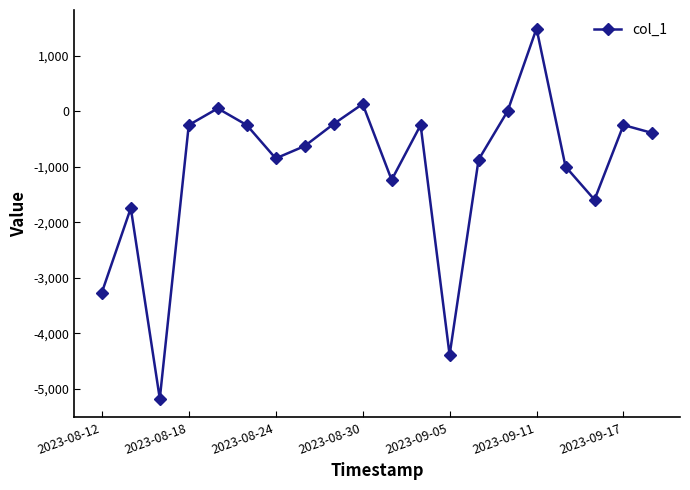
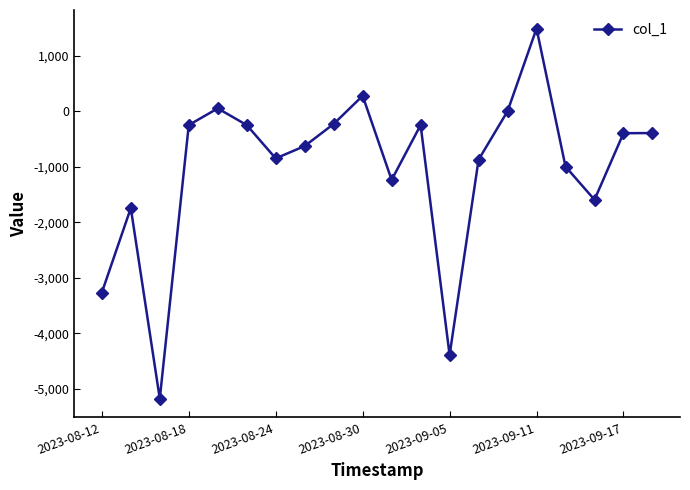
2023-08-30: 100 -> 300
2023-09-17: -200 -> -400
